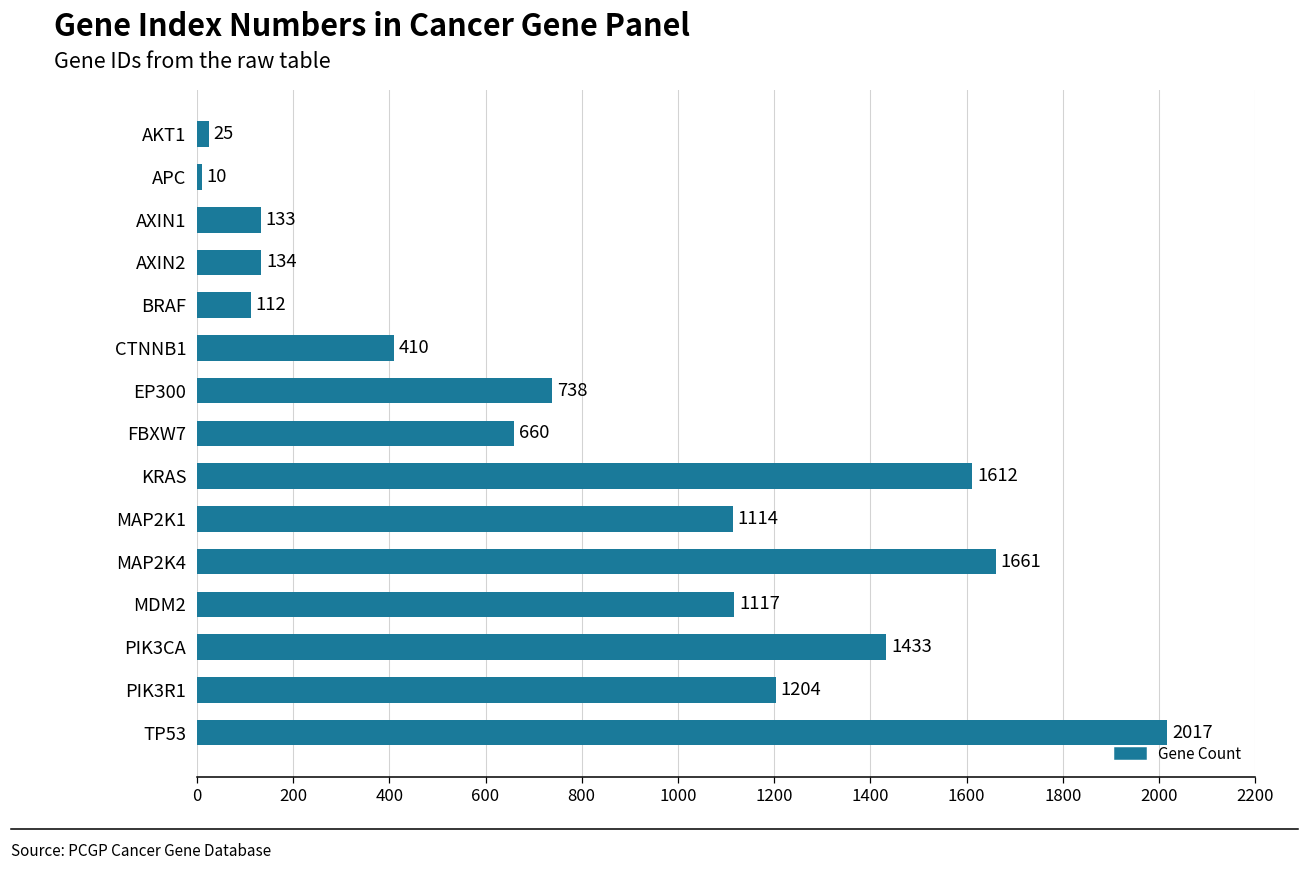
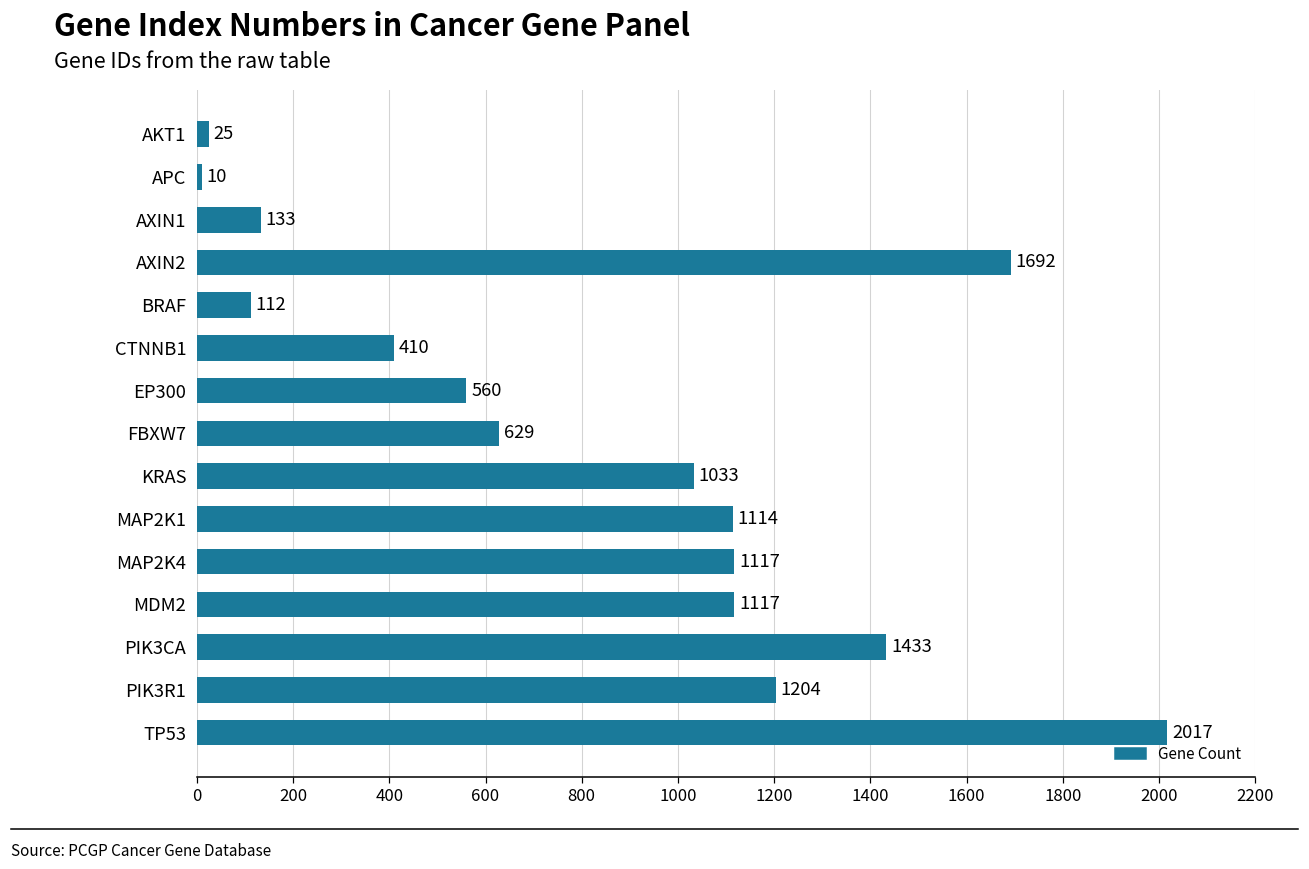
AXIN2: 134 -> 1692
EP300: 738 -> 560
FBXW7: 660 -> 629
KRAS: 1612 -> 1033
MAP2K4: 1661 -> 1117
